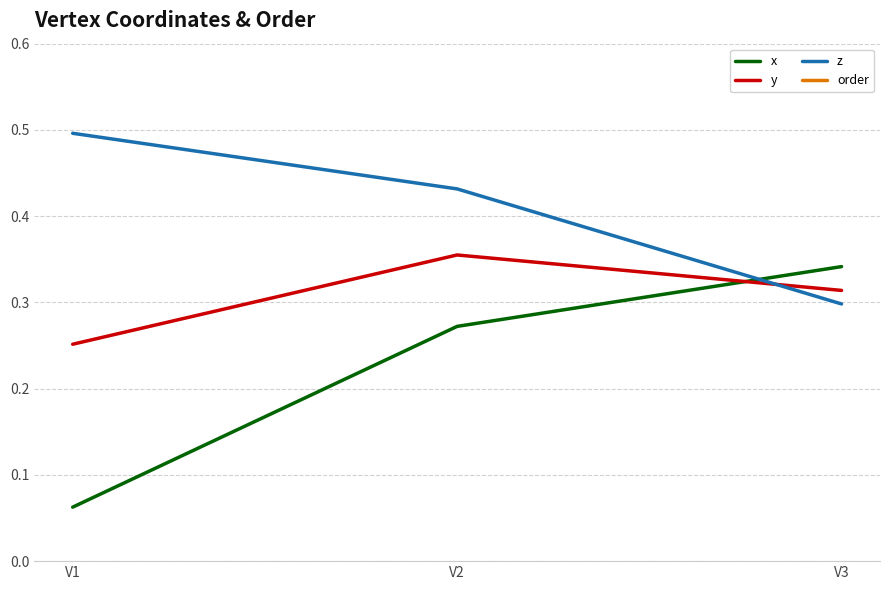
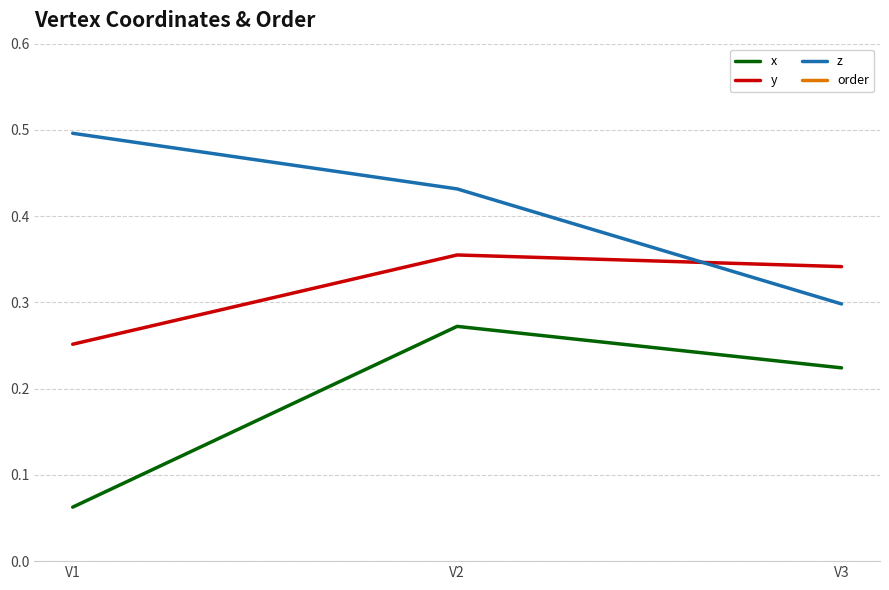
x, V3: 0.34 -> 0.22
y, V3: 0.31 -> 0.34
